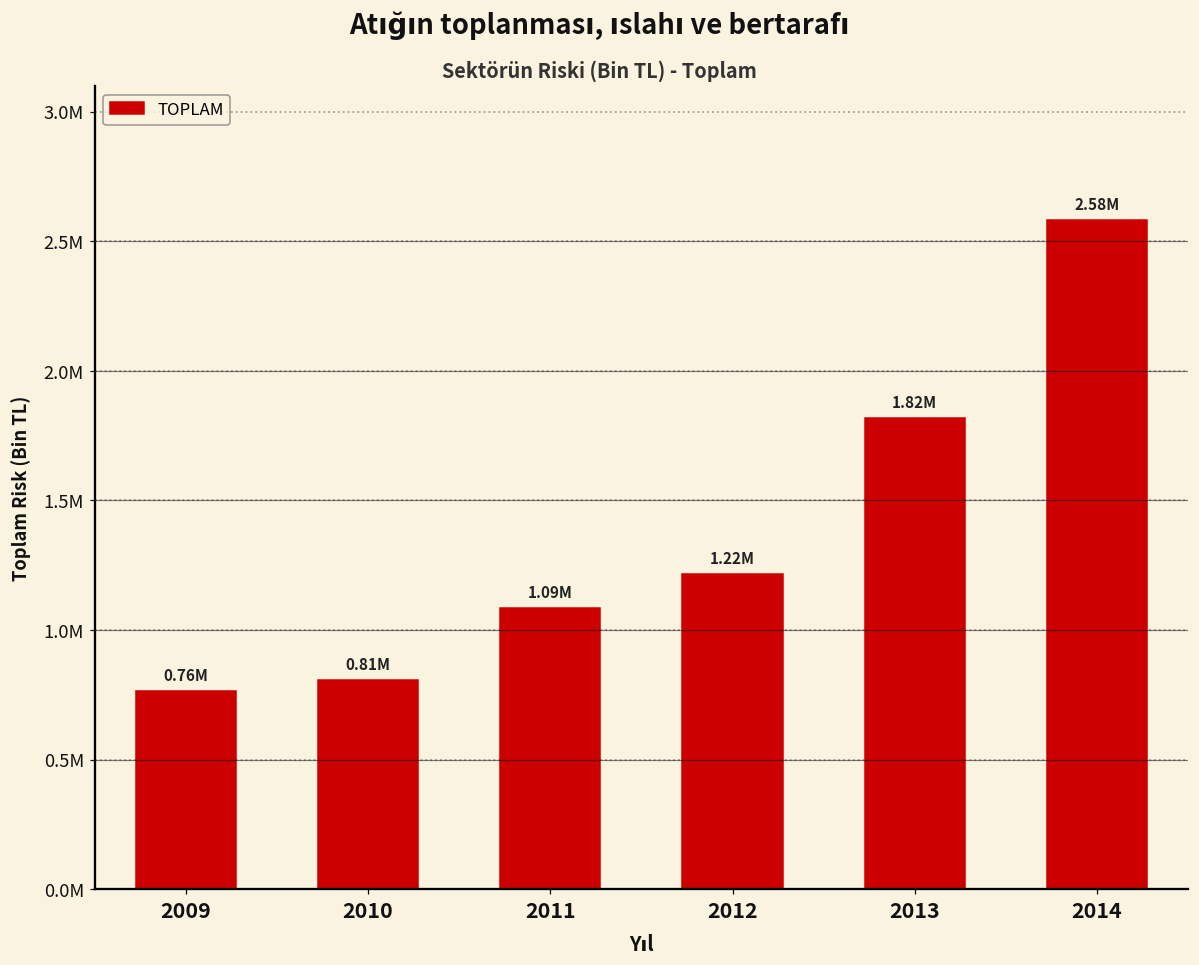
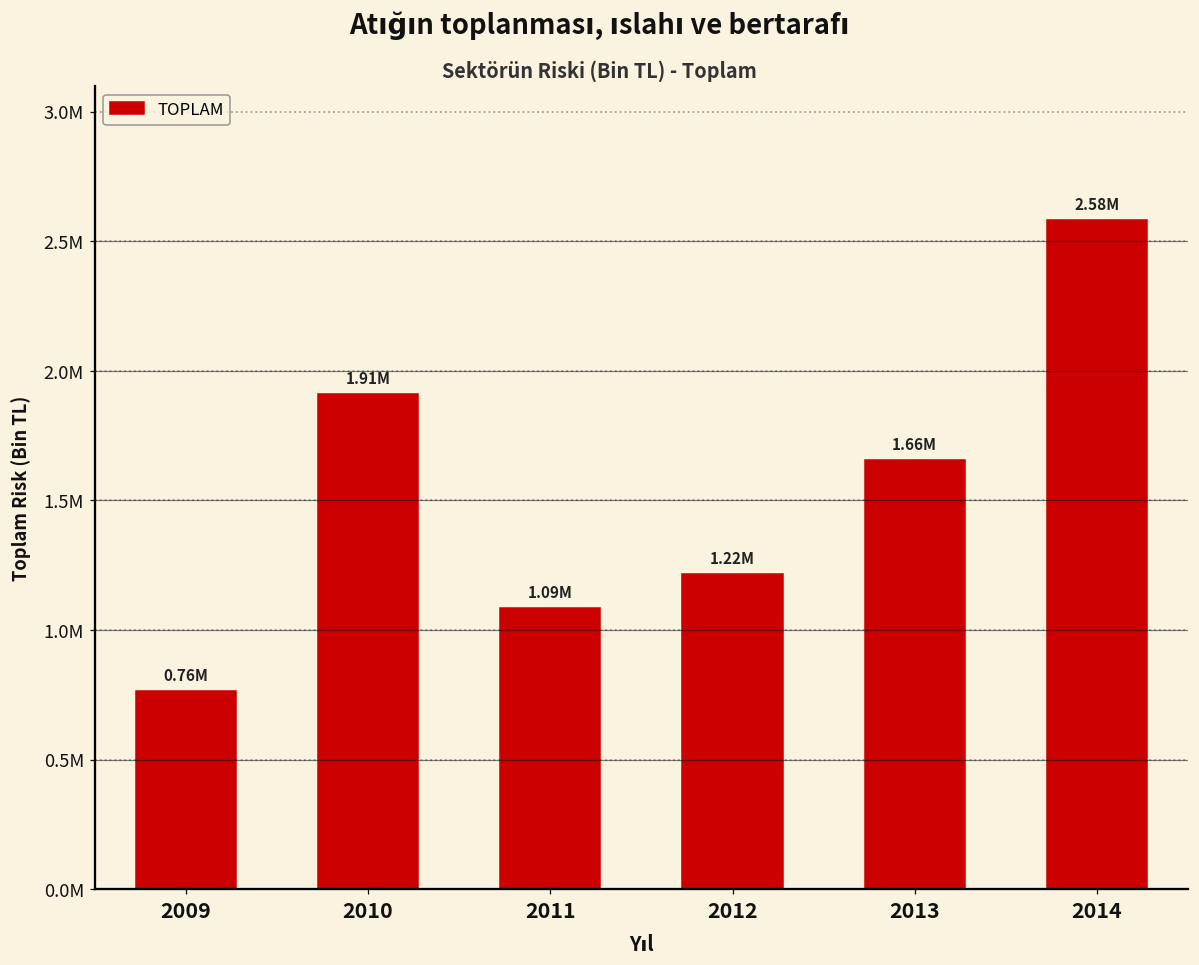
2010: 0.81M -> 1.91M
2013: 1.82M -> 1.66M
